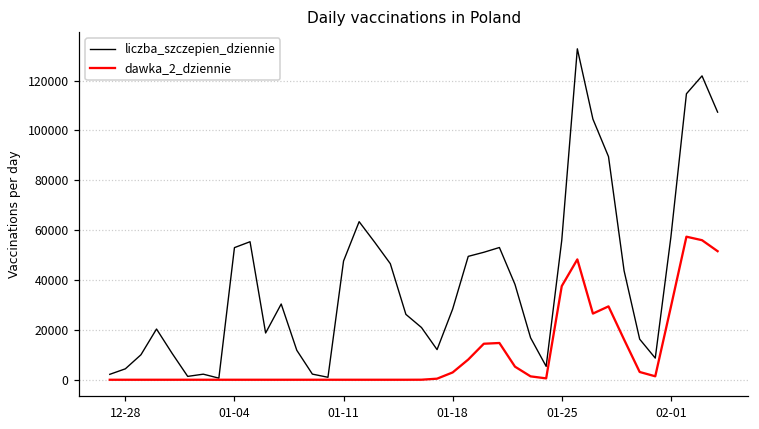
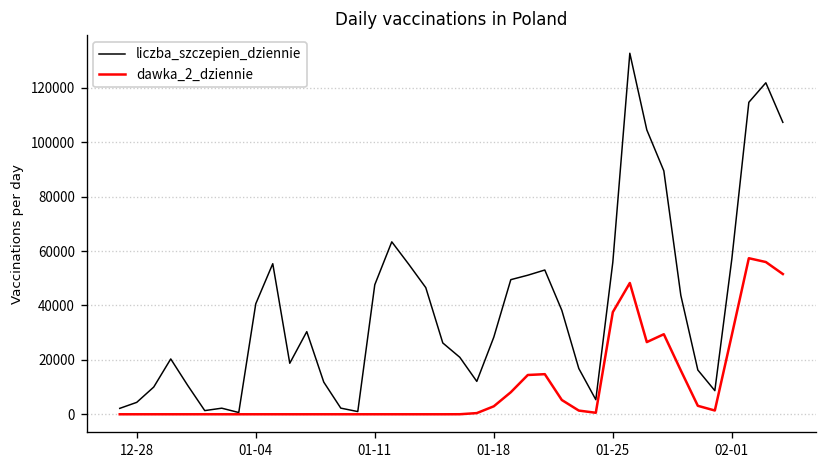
liczba_szczepien_dziennie, 01-04: 53000 -> 41000
